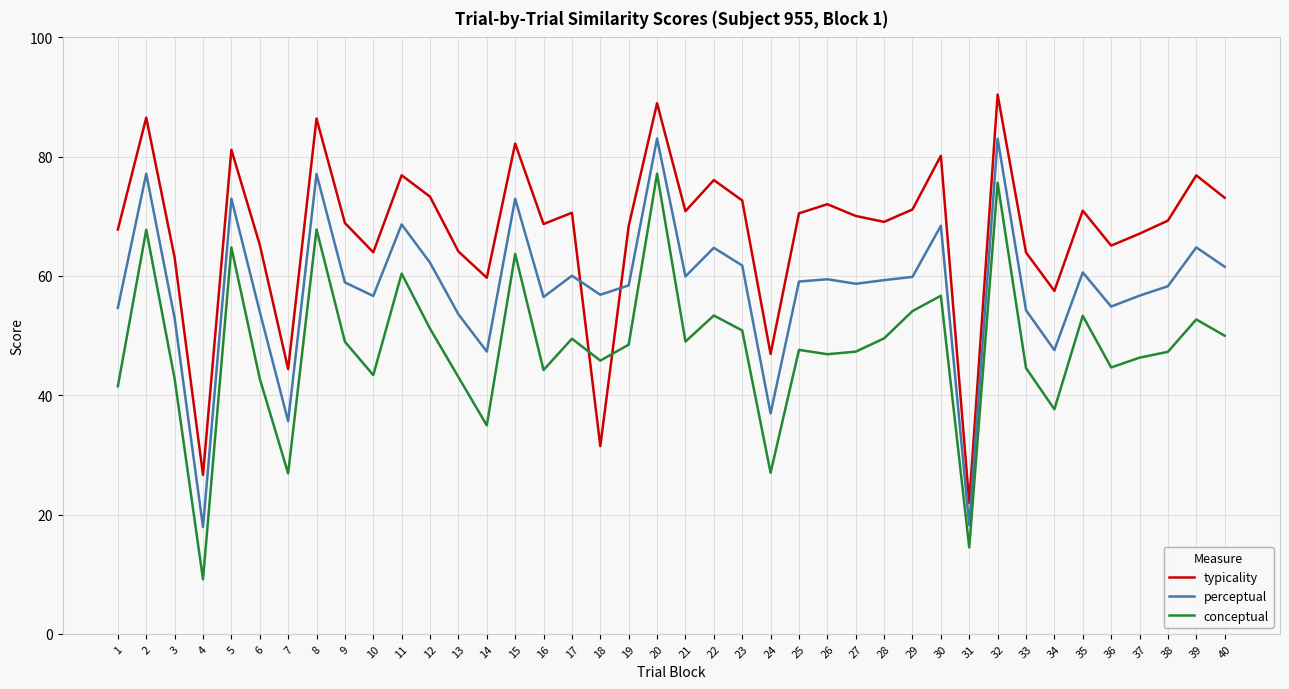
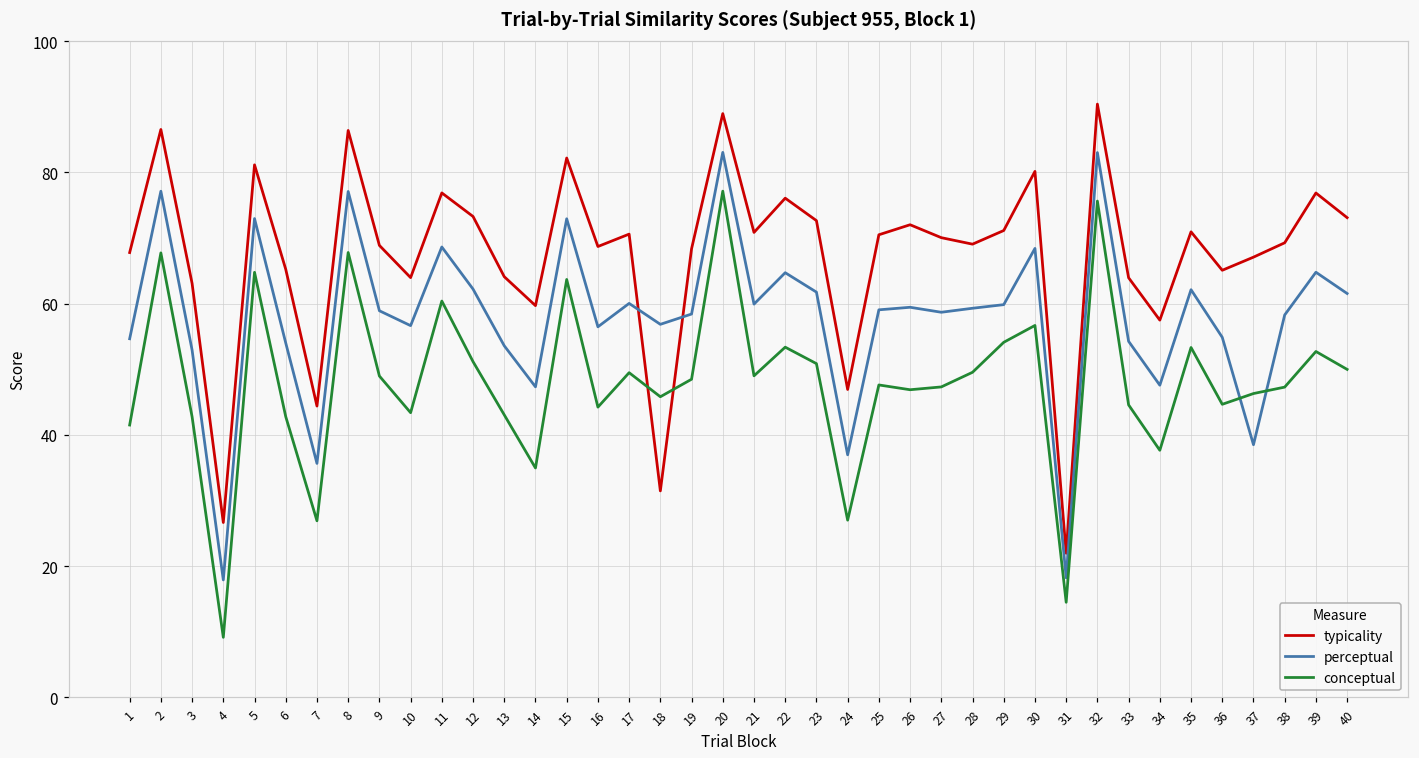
perceptual, 35: 61 -> 62
perceptual, 37: 57 -> 39
